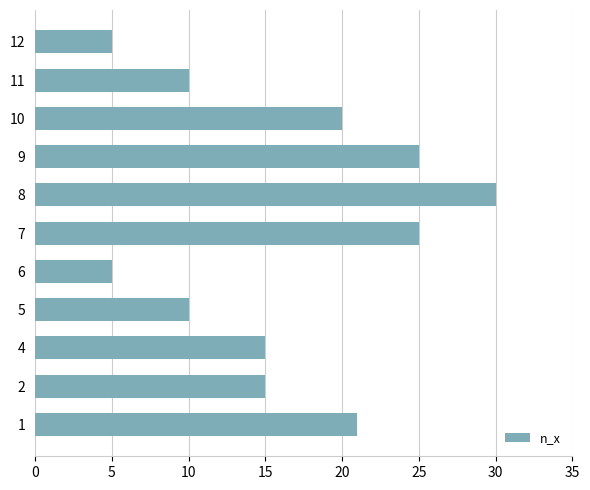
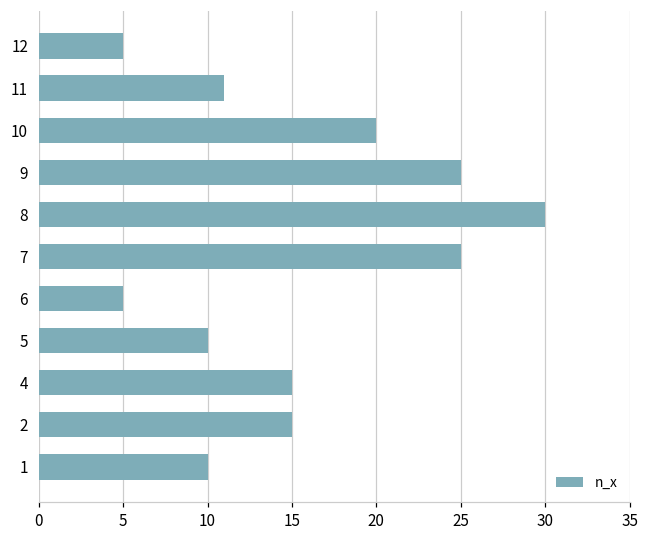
11: 10 -> 11
1: 21 -> 10
